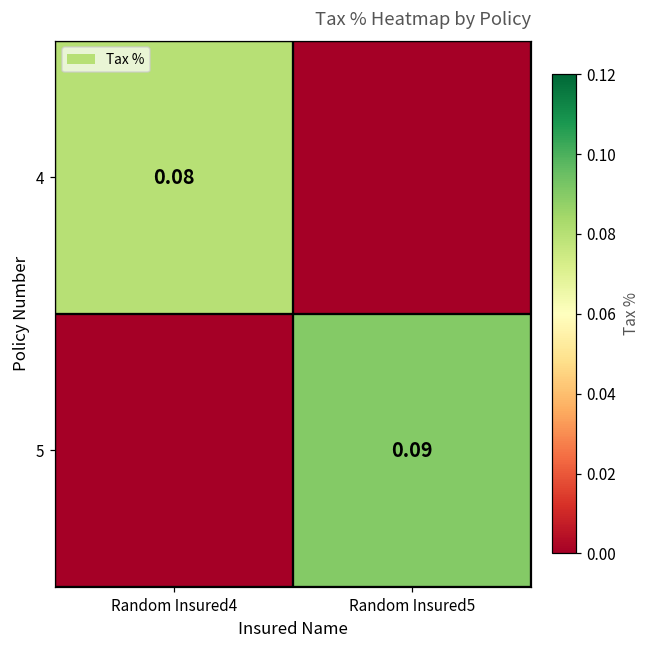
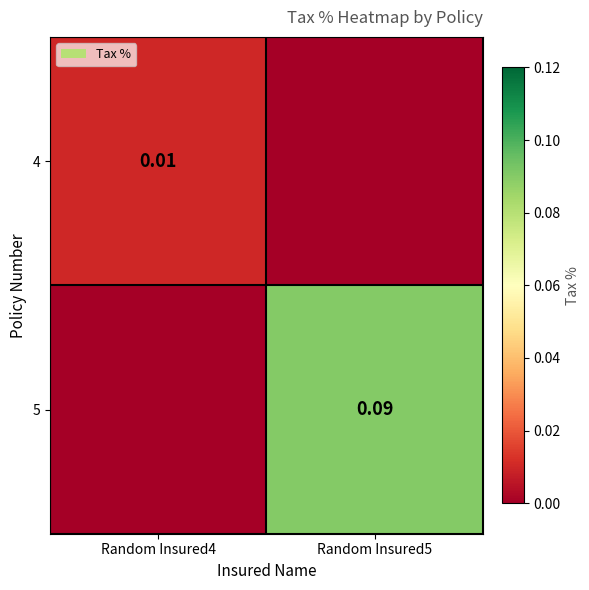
4, Random Insured4: 0.08 -> 0.01
